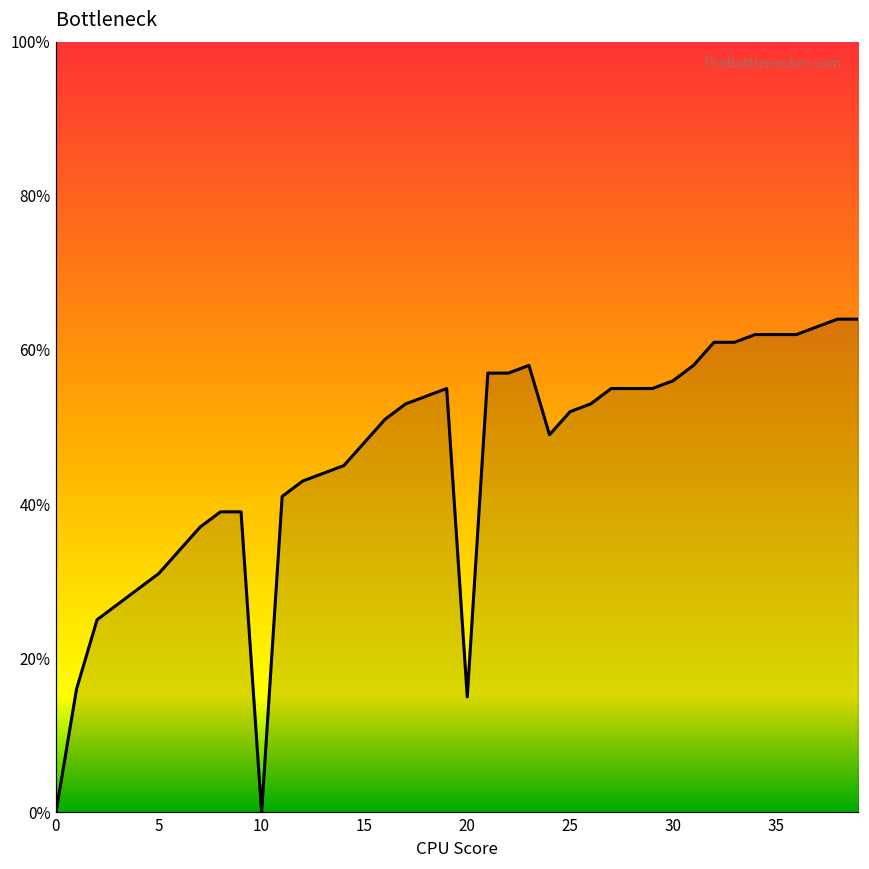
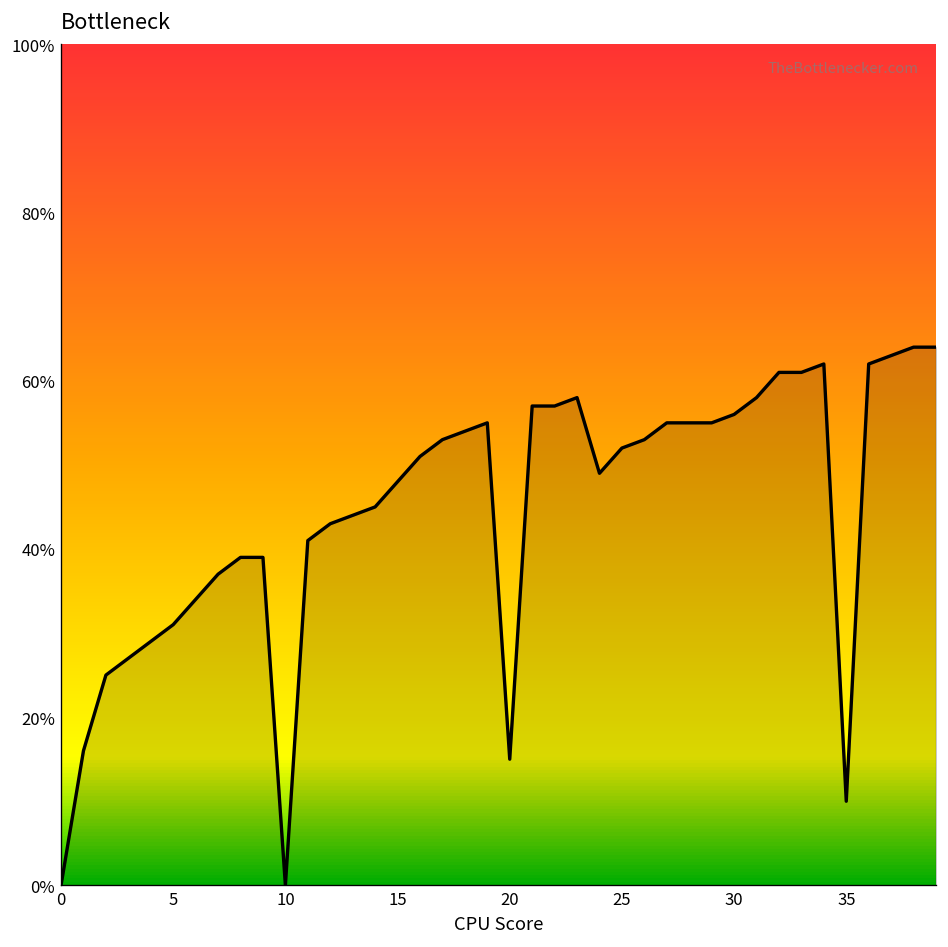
35: 62% -> 10%
